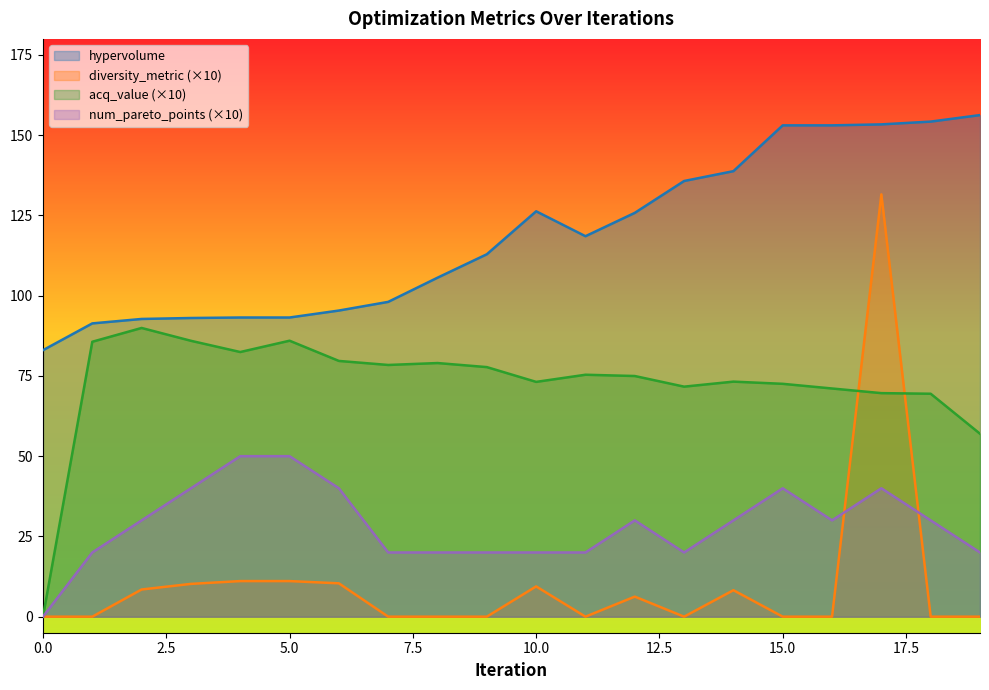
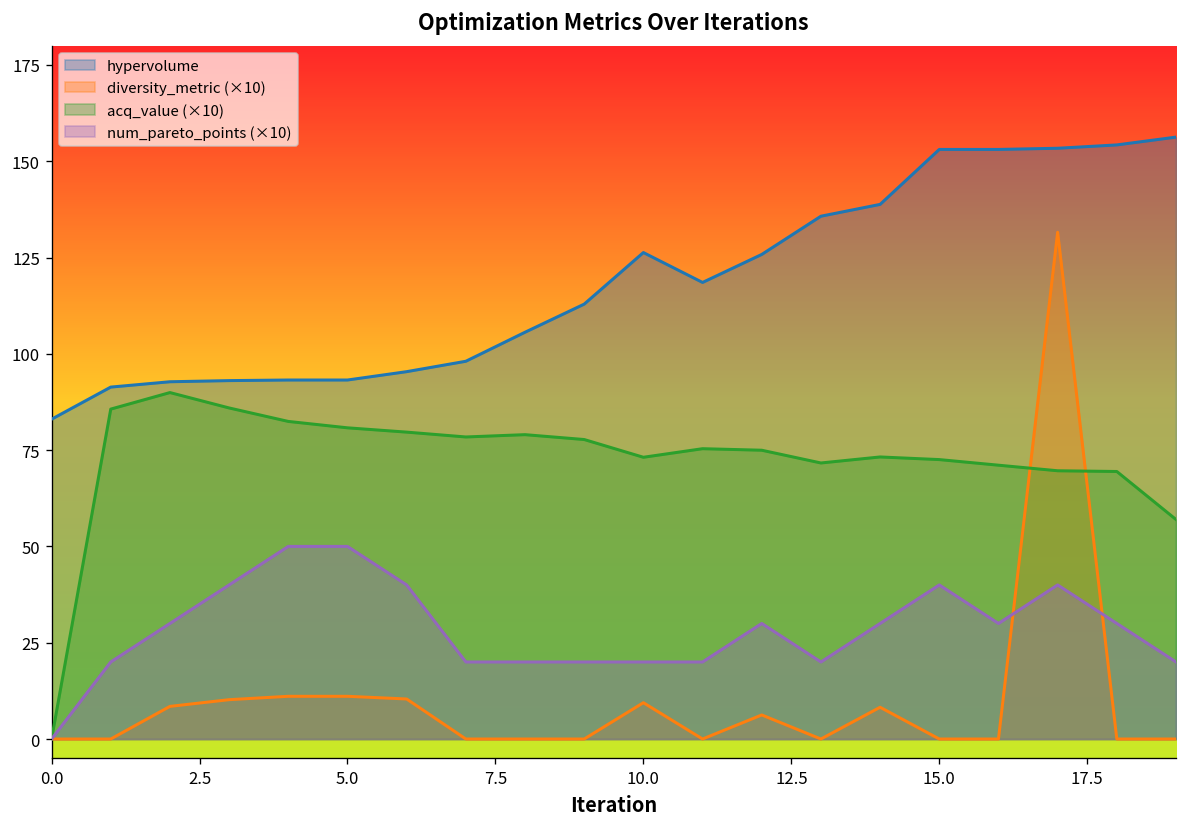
acq_value (×10), 5.0: 86 -> 81
